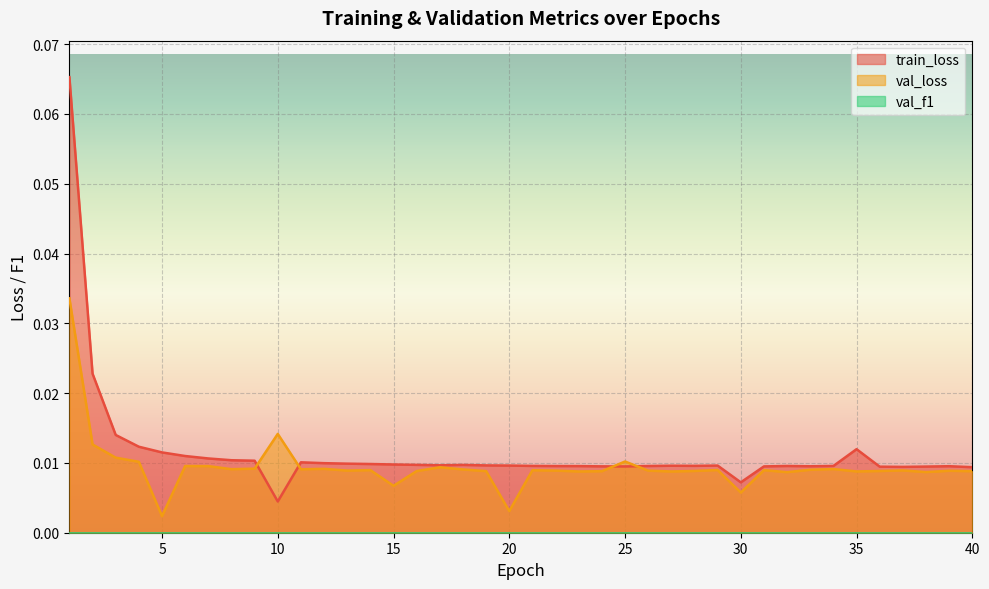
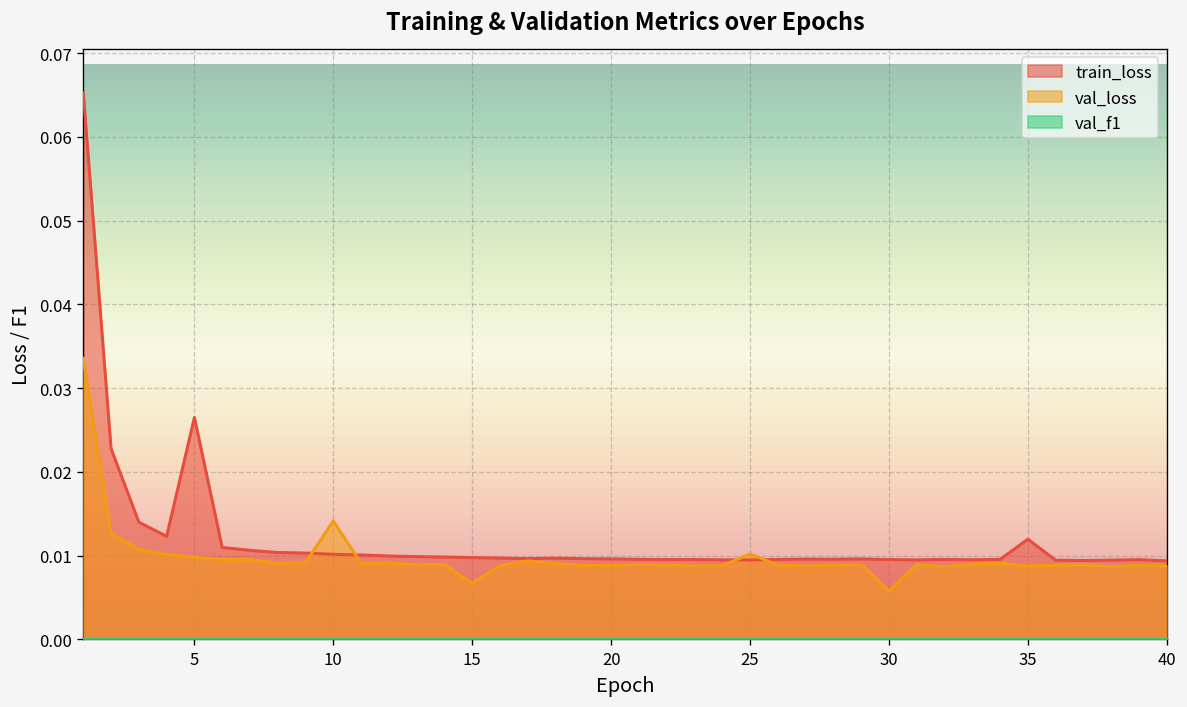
train_loss, 5: 0.012 -> 0.026
val_loss, 5: 0.002 -> 0.010
train_loss, 10: 0.004 -> 0.010
val_loss, 20: 0.003 -> 0.009
train_loss, 30: 0.007 -> 0.010
